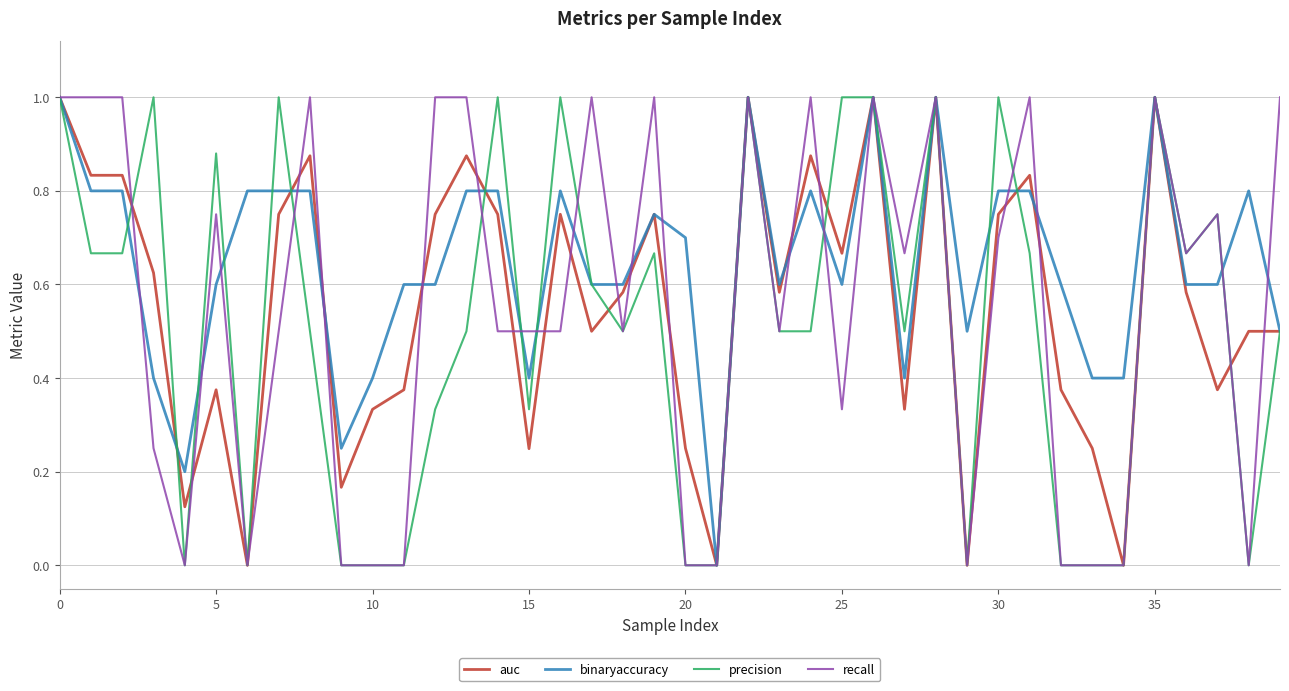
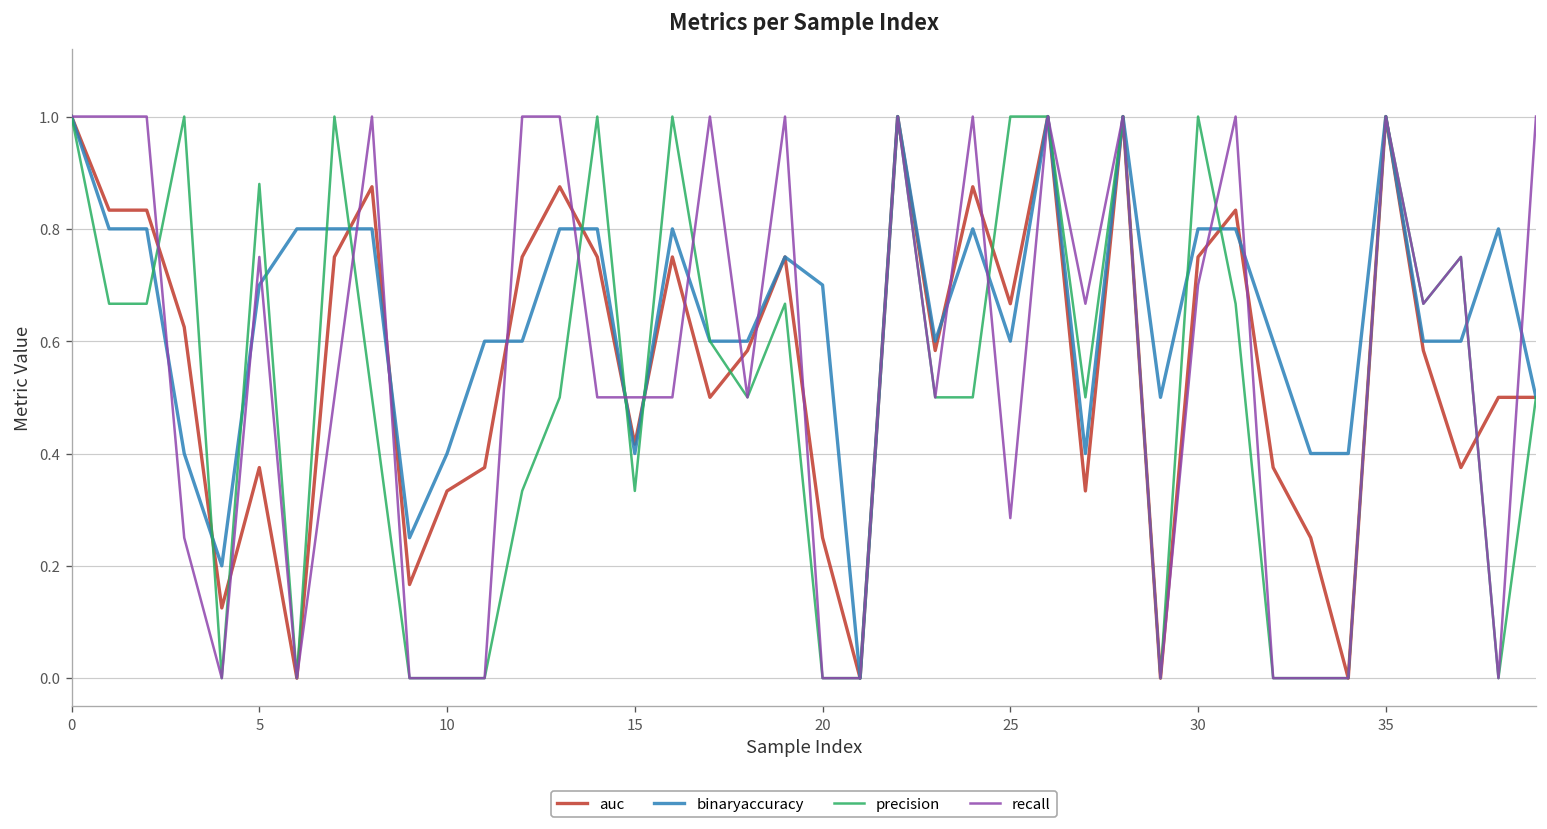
binaryaccuracy, 5: 0.6 -> 0.7
auc, 15: 0.25 -> 0.42
recall, 25: 0.33 -> 0.28
